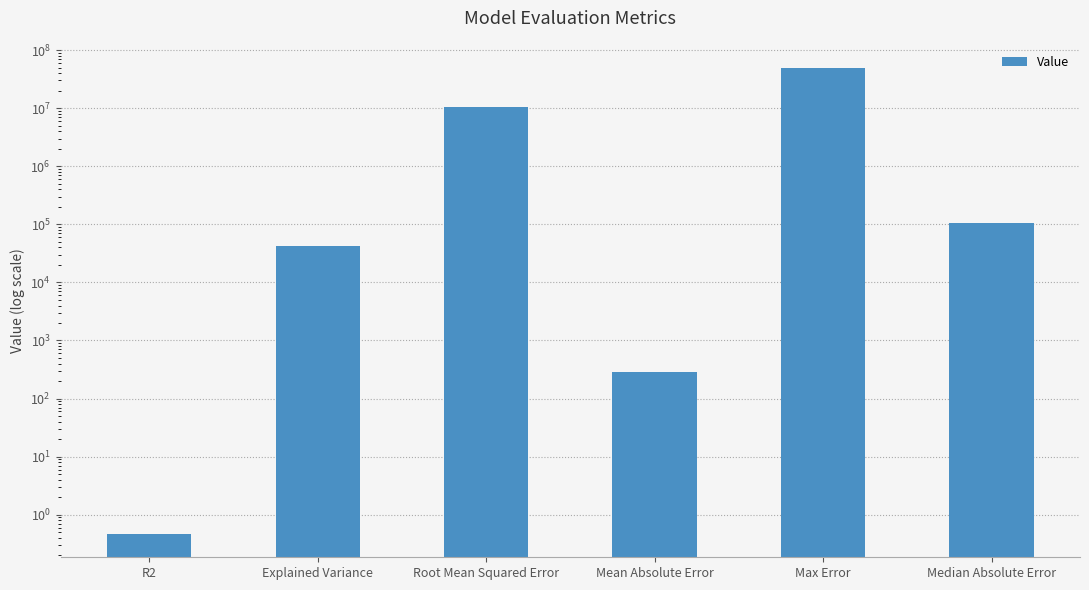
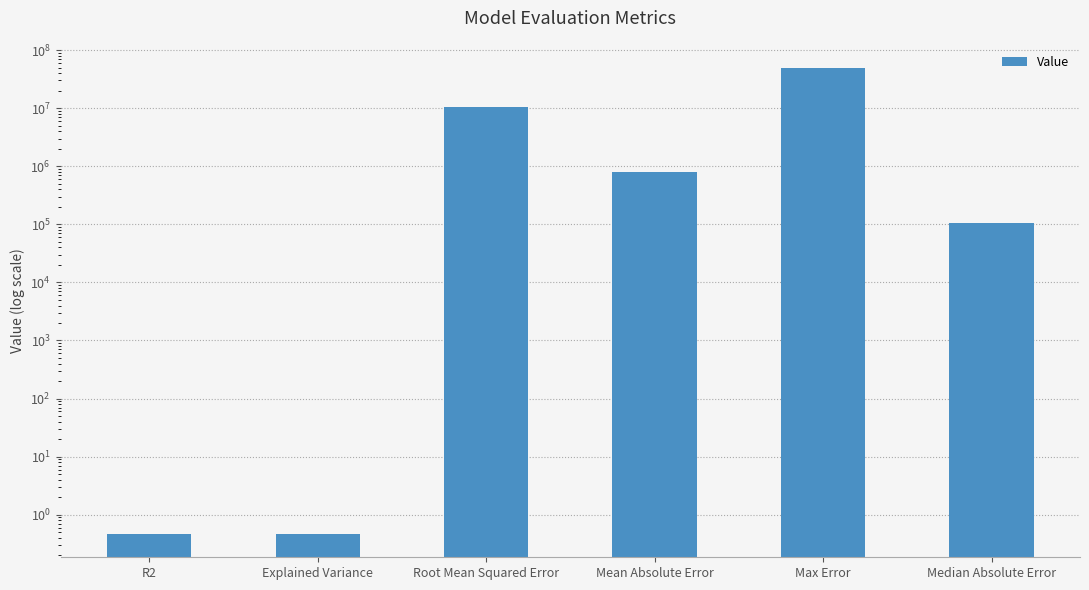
Explained Variance: 40000 -> 0.5
Mean Absolute Error: 300 -> 800000
